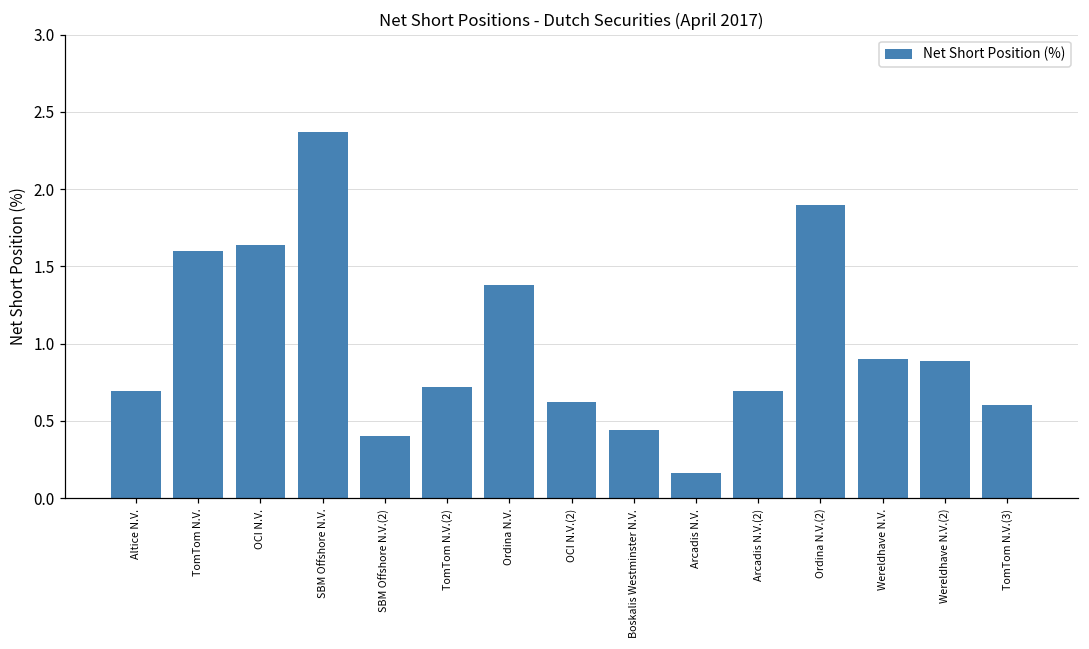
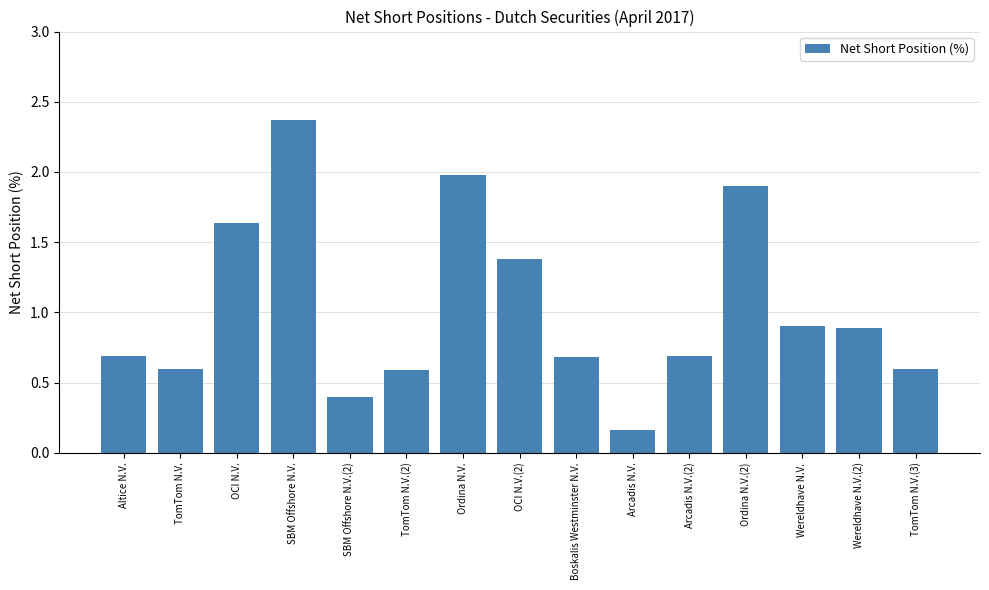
TomTom N.V.: 1.6 -> 0.6
TomTom N.V.(2): 0.72 -> 0.59
Ordina N.V.: 1.38 -> 1.98
OCI N.V.(2): 0.62 -> 1.38
Boskalis Westminster N.V.: 0.44 -> 0.68
